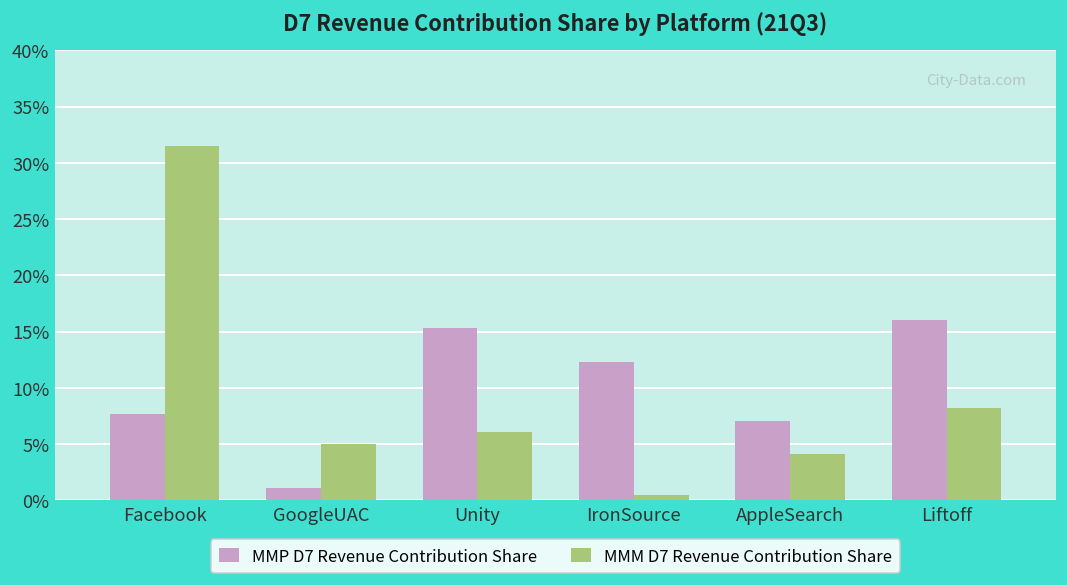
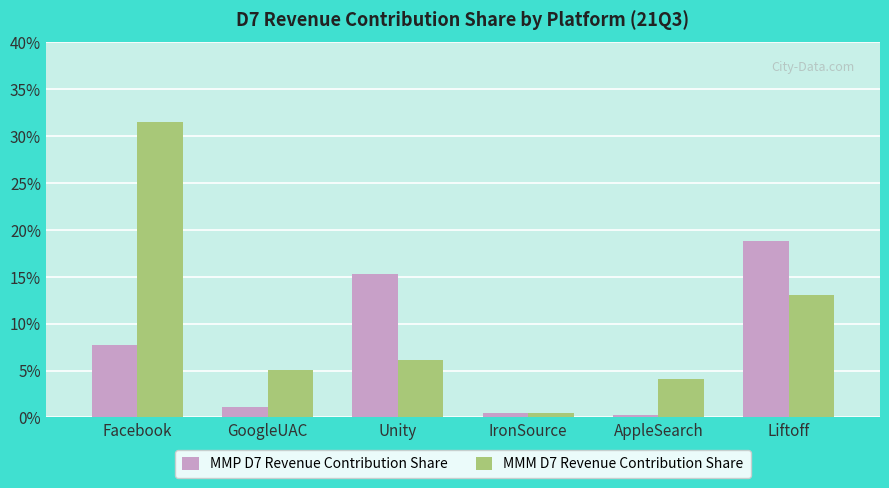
MMP D7 Revenue Contribution Share, IronSource: 12% -> 1%
MMP D7 Revenue Contribution Share, AppleSearch: 7% -> 0%
MMP D7 Revenue Contribution Share, Liftoff: 16% -> 19%
MMM D7 Revenue Contribution Share, Liftoff: 8% -> 13%
